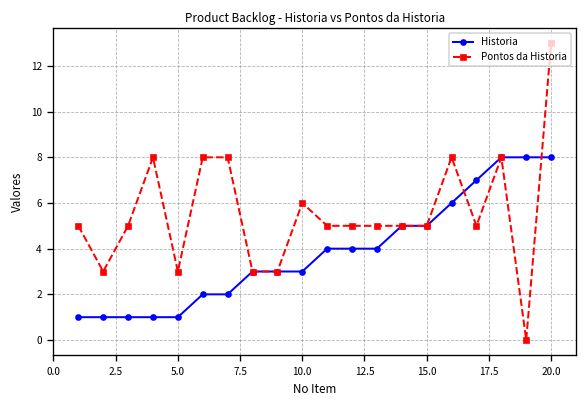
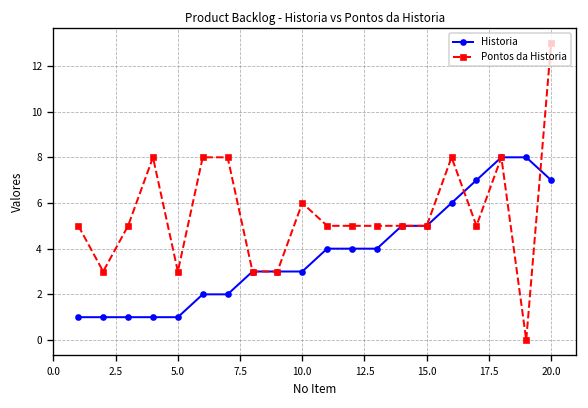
Historia, 20.0: 8 -> 7
